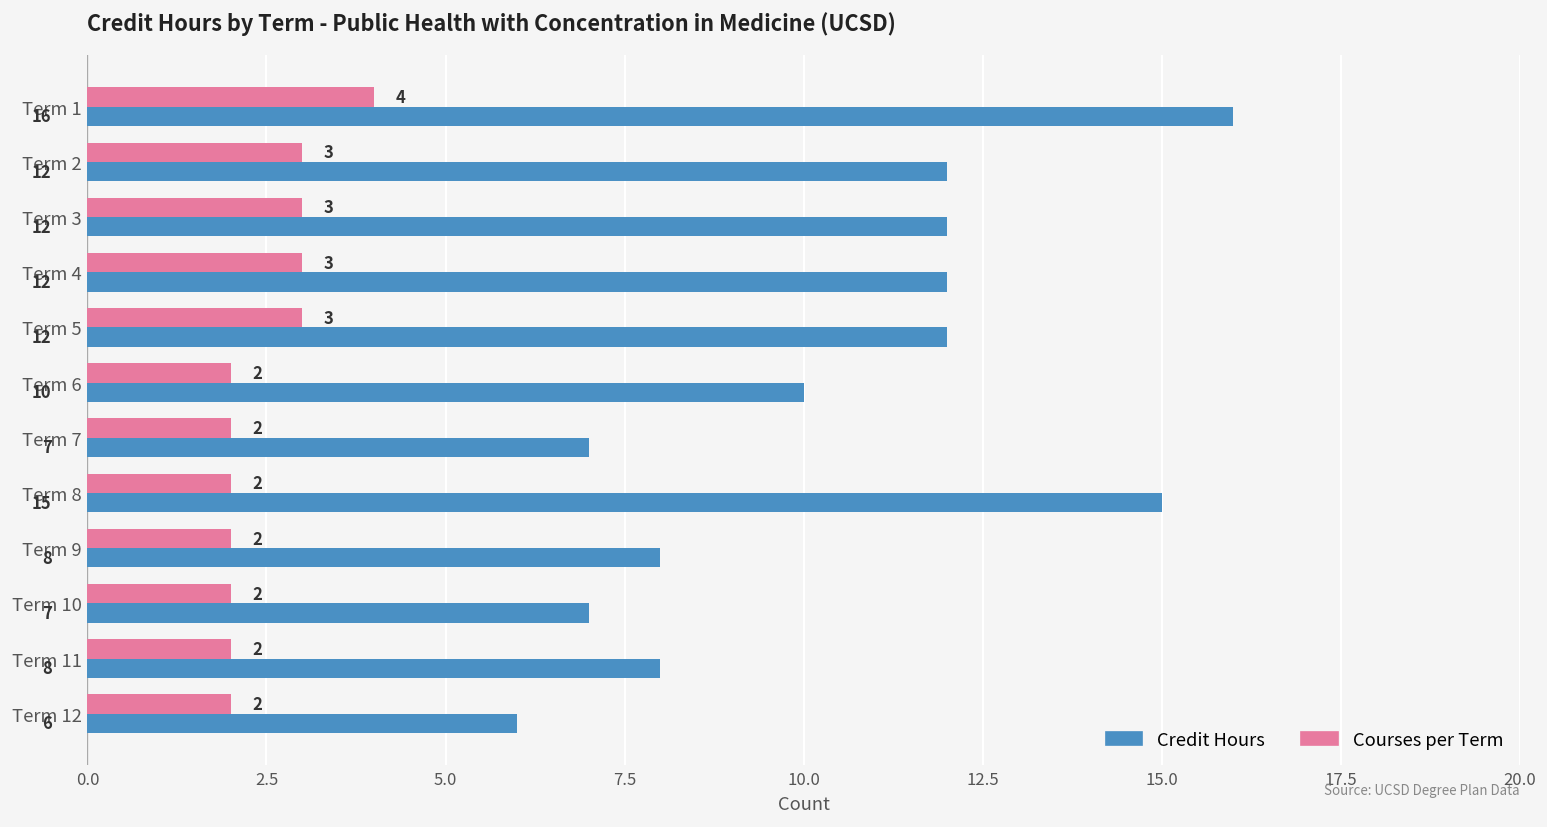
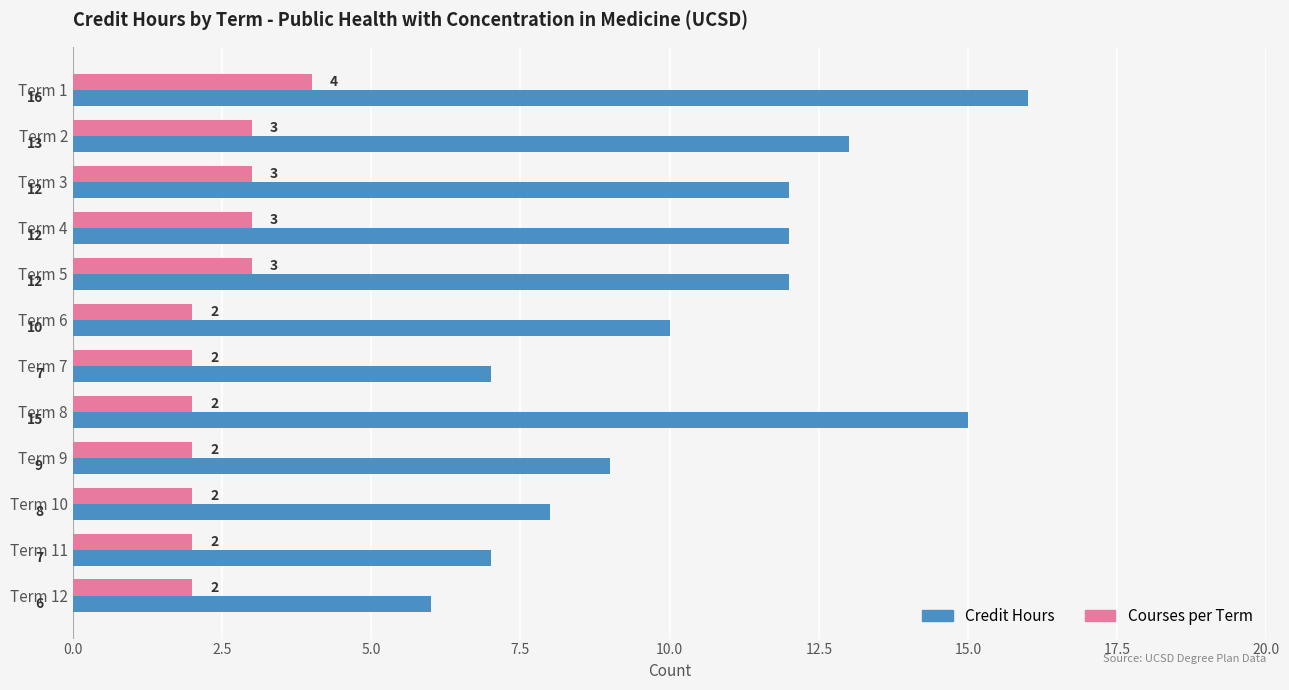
Credit Hours, Term 2: 12 -> 13
Credit Hours, Term 9: 8 -> 9
Credit Hours, Term 10: 7 -> 8
Credit Hours, Term 11: 8 -> 7
